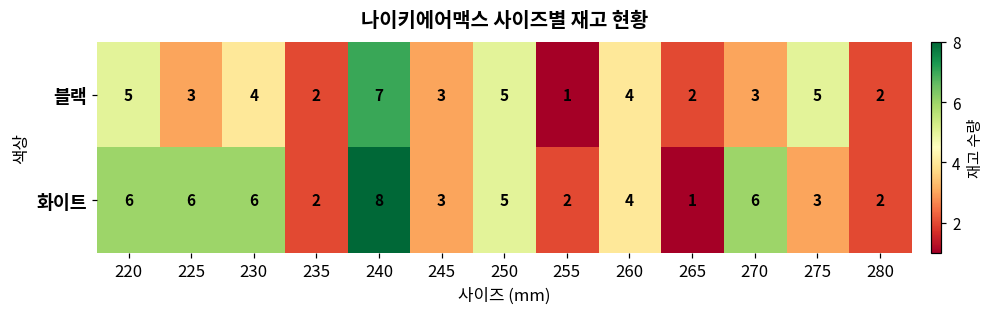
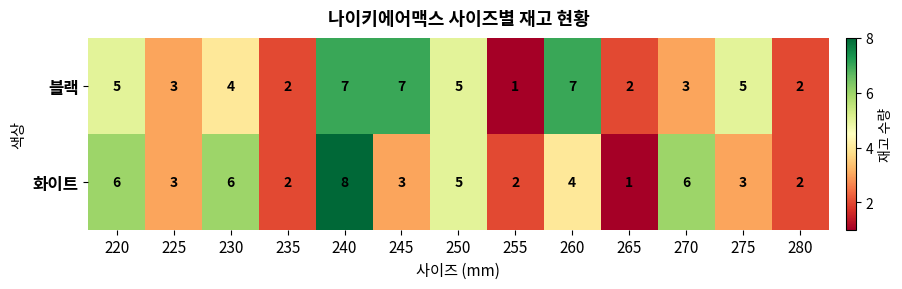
블랙, 245: 3 -> 7
블랙, 260: 4 -> 7
화이트, 225: 6 -> 3
